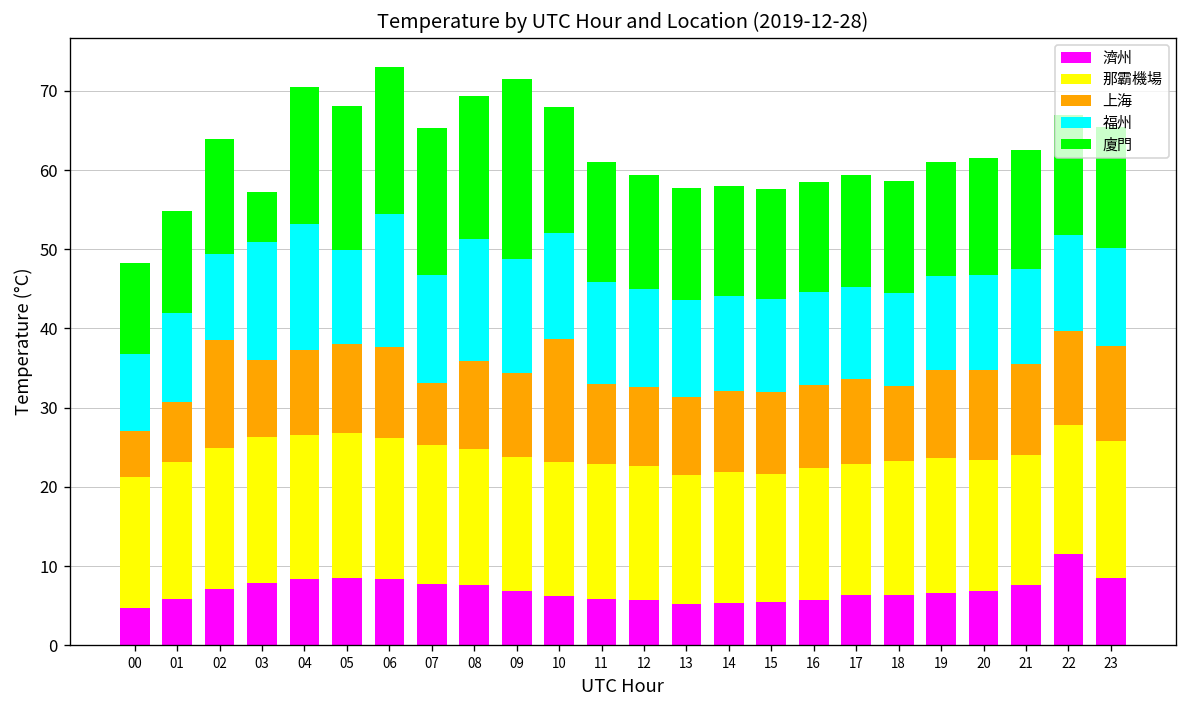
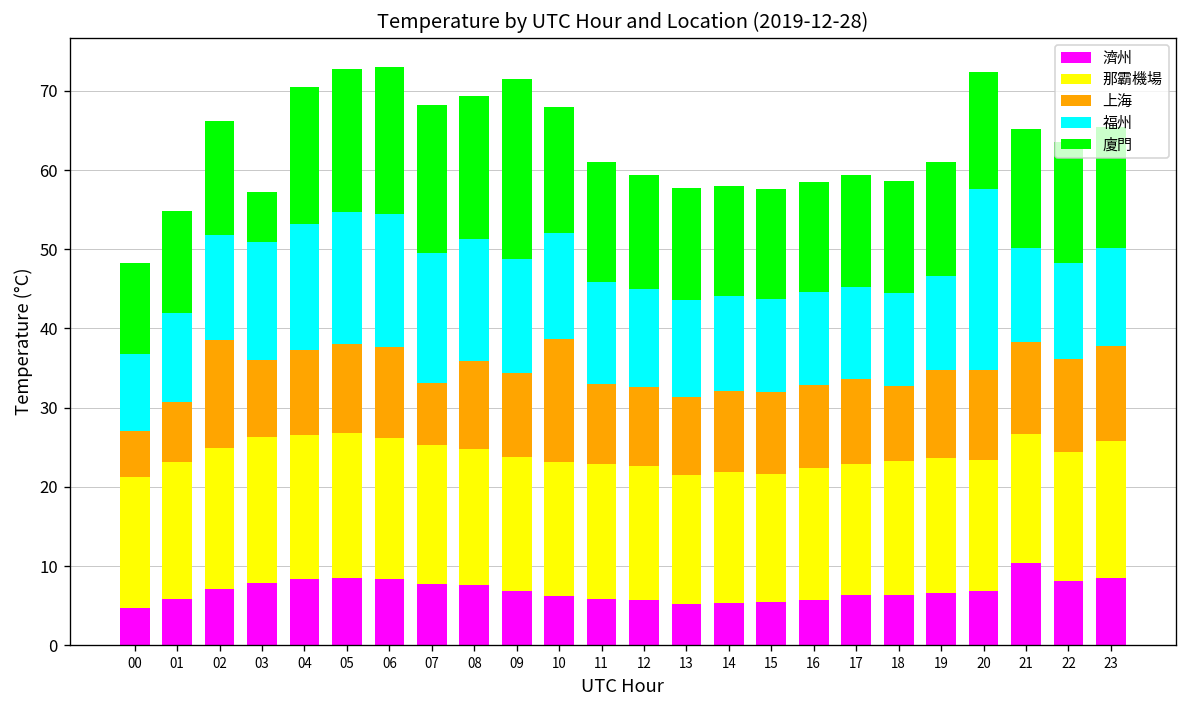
福州, 02: 11 -> 13
福州, 05: 12 -> 17
福州, 07: 14 -> 16
福州, 20: 12 -> 23
濟州, 21: 8 -> 10
濟州, 22: 12 -> 8
